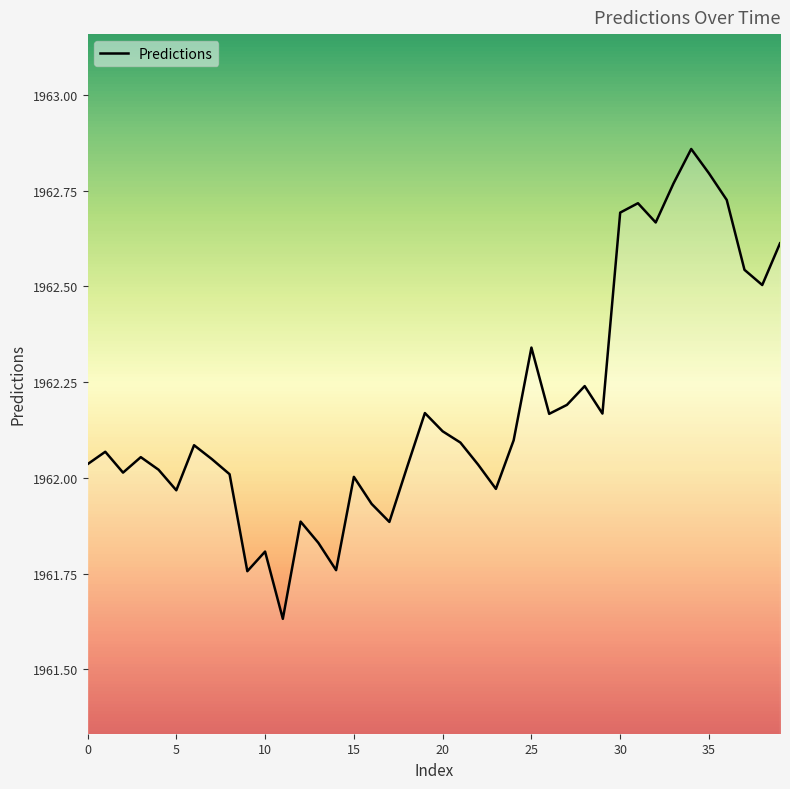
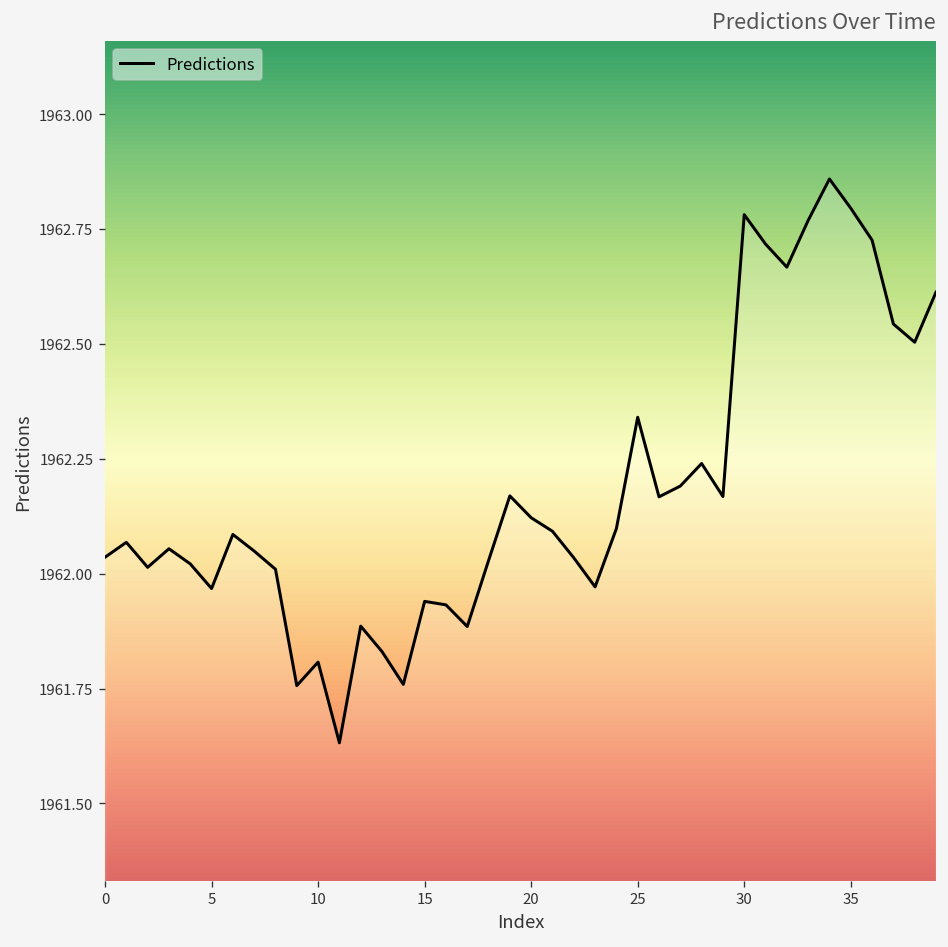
15: 1962.00 -> 1961.94
30: 1962.69 -> 1962.78
